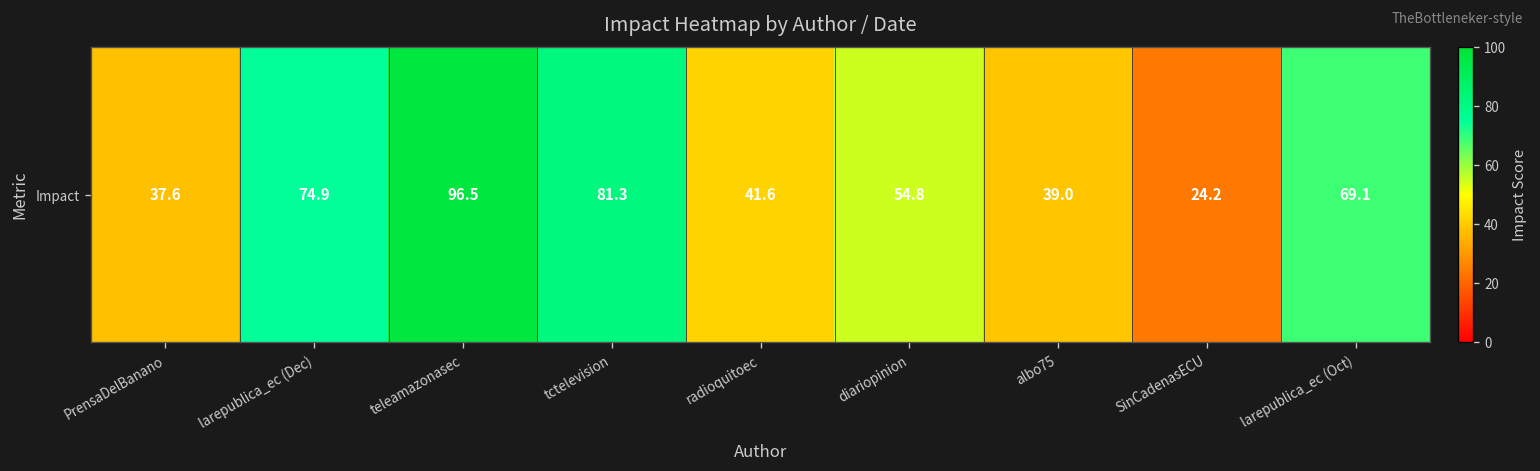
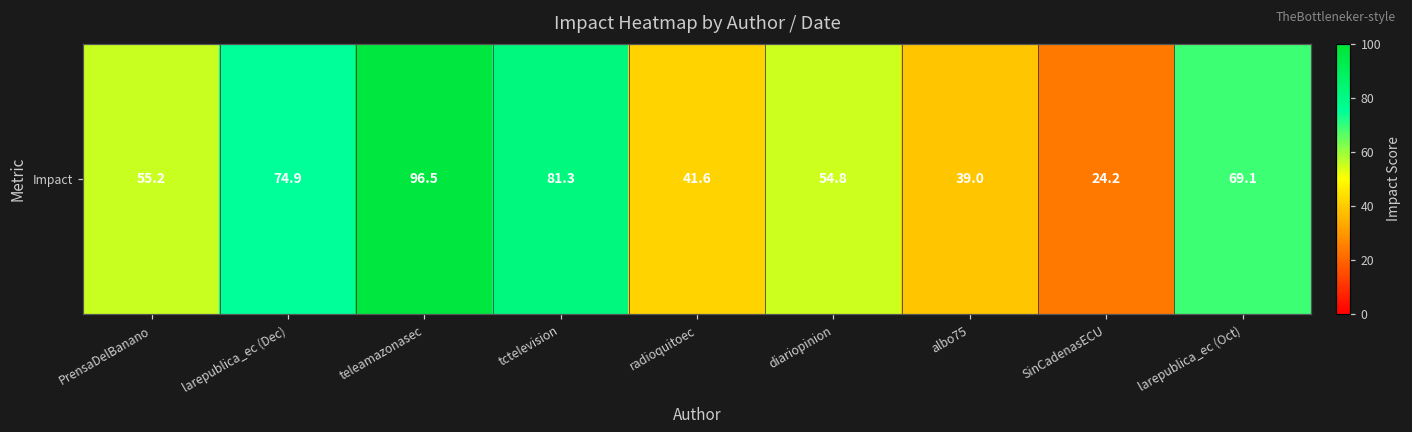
Impact, PrensaDelBanano: 37.6 -> 55.2
